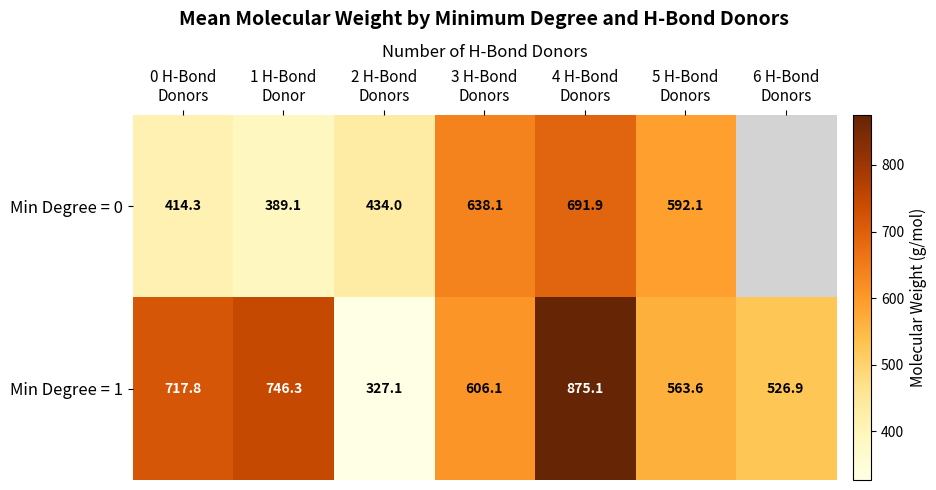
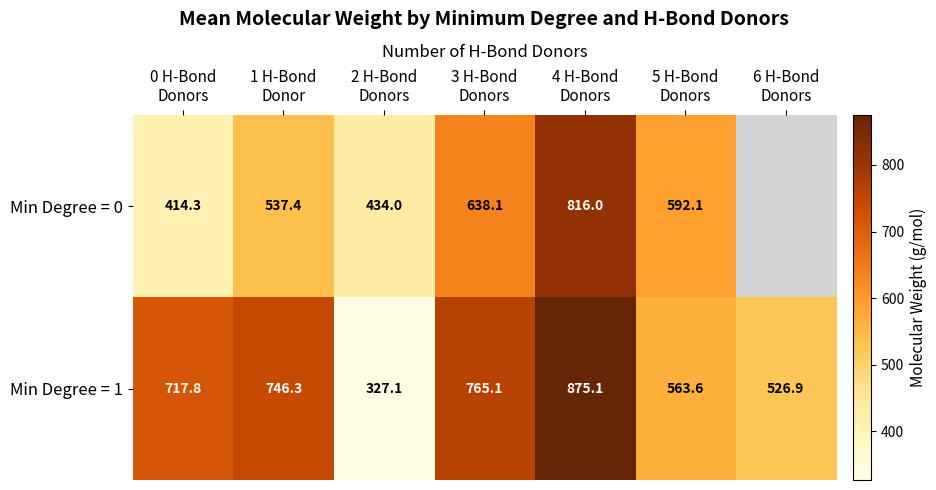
Min Degree = 0, 1 H-Bond Donor: 389.1 -> 537.4
Min Degree = 0, 4 H-Bond Donors: 691.9 -> 816.0
Min Degree = 1, 3 H-Bond Donors: 606.1 -> 765.1
